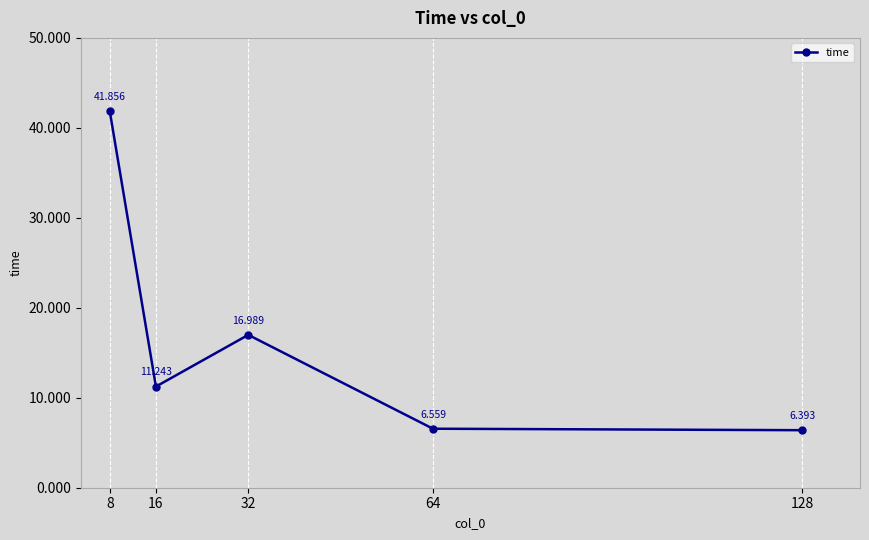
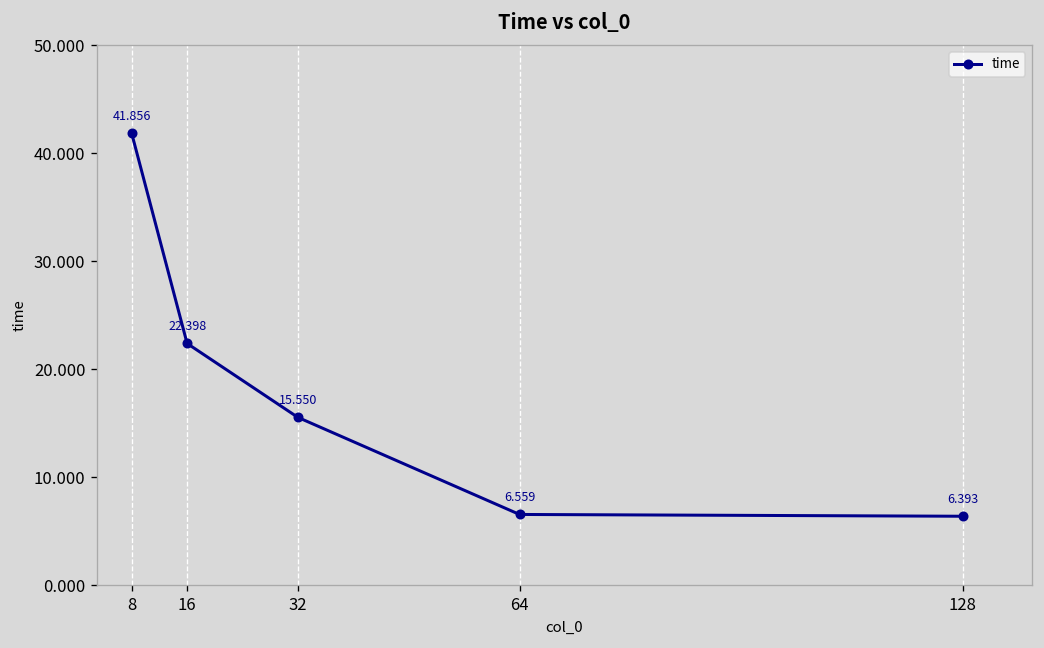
16: 11.243 -> 22.398
32: 16.989 -> 15.550
